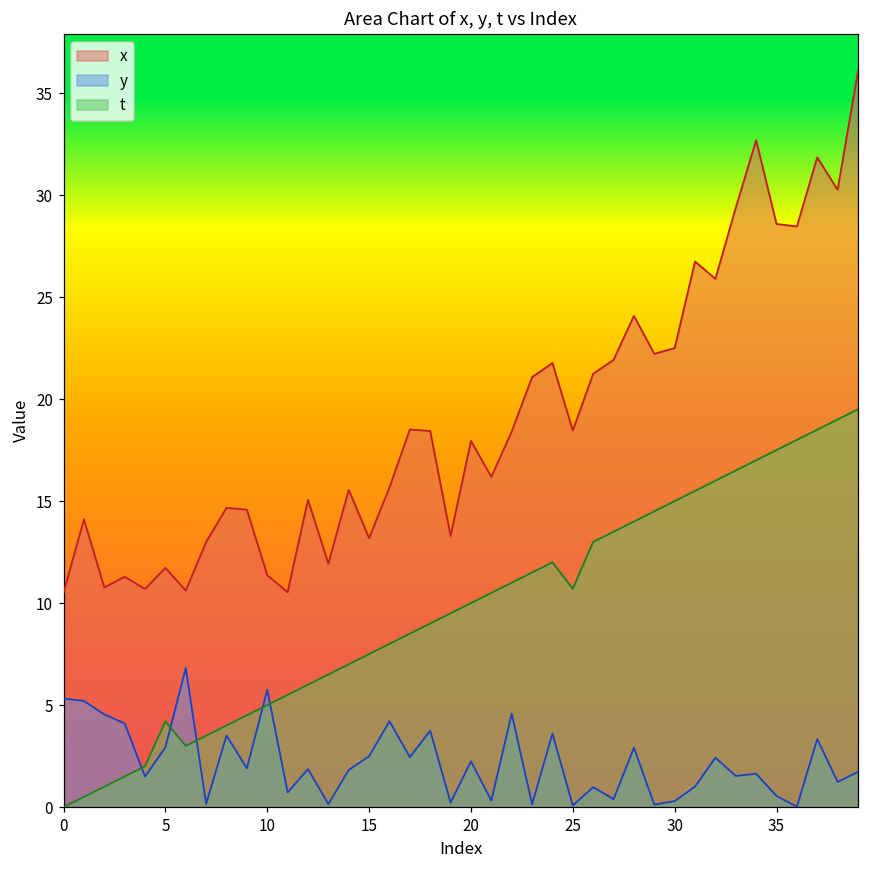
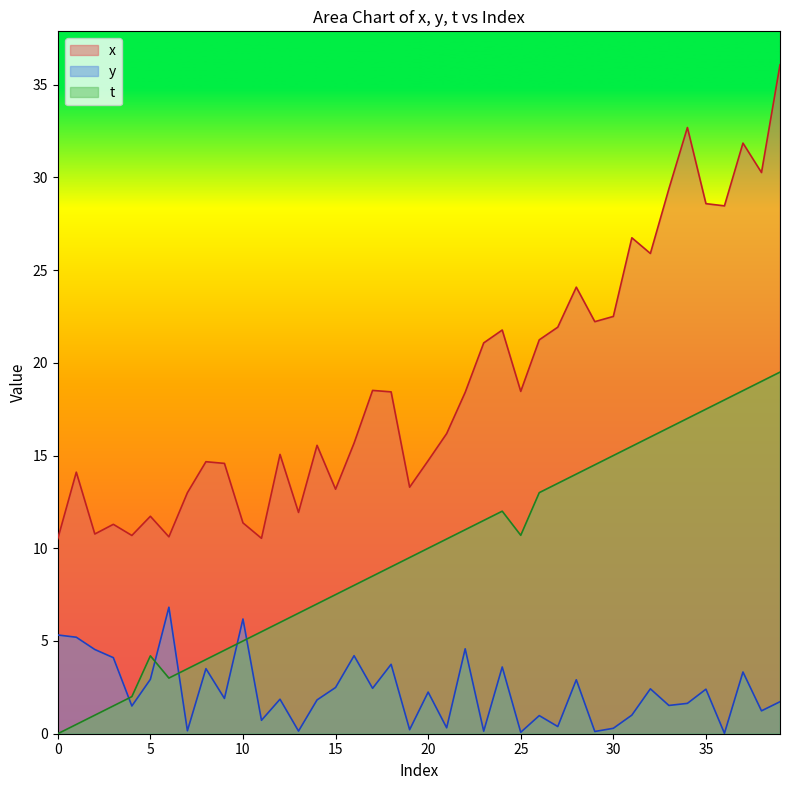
y, 10: 5.8 -> 6.2
x, 20: 18.0 -> 14.7
y, 35: 0.5 -> 2.4
